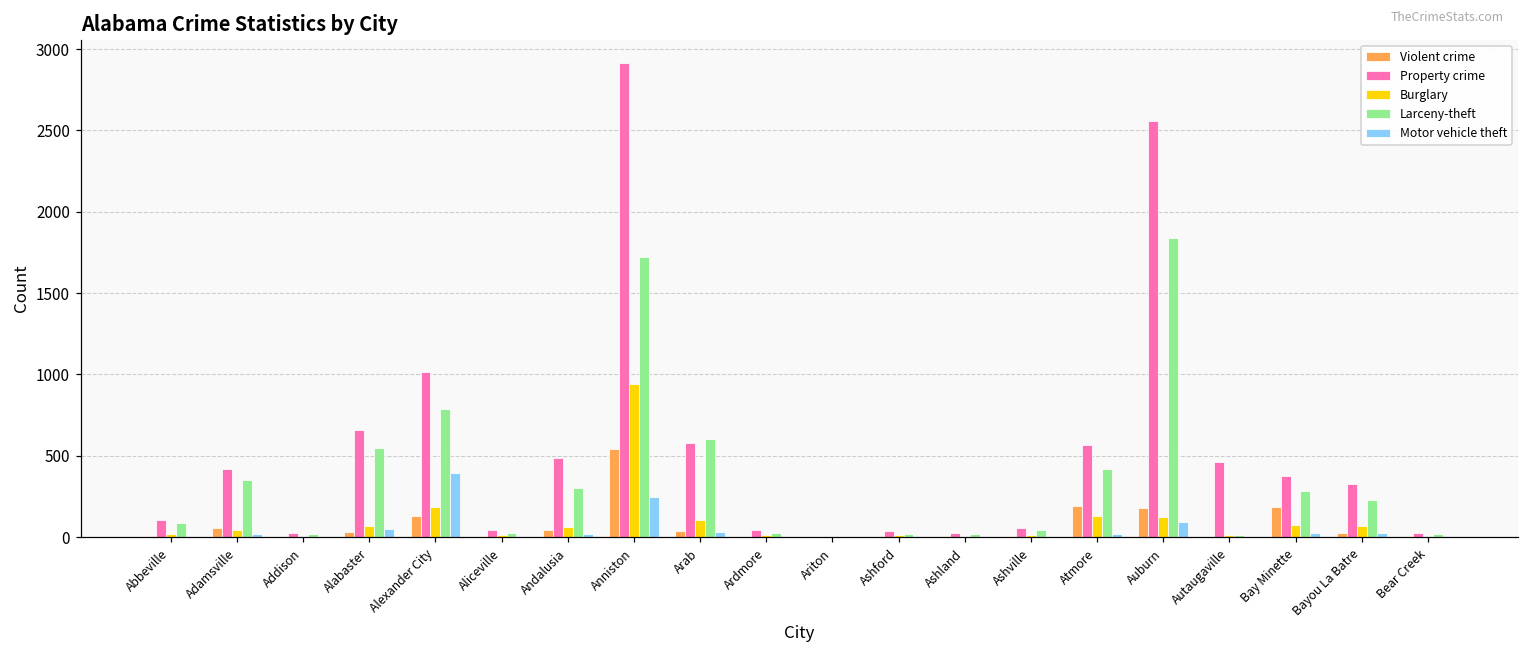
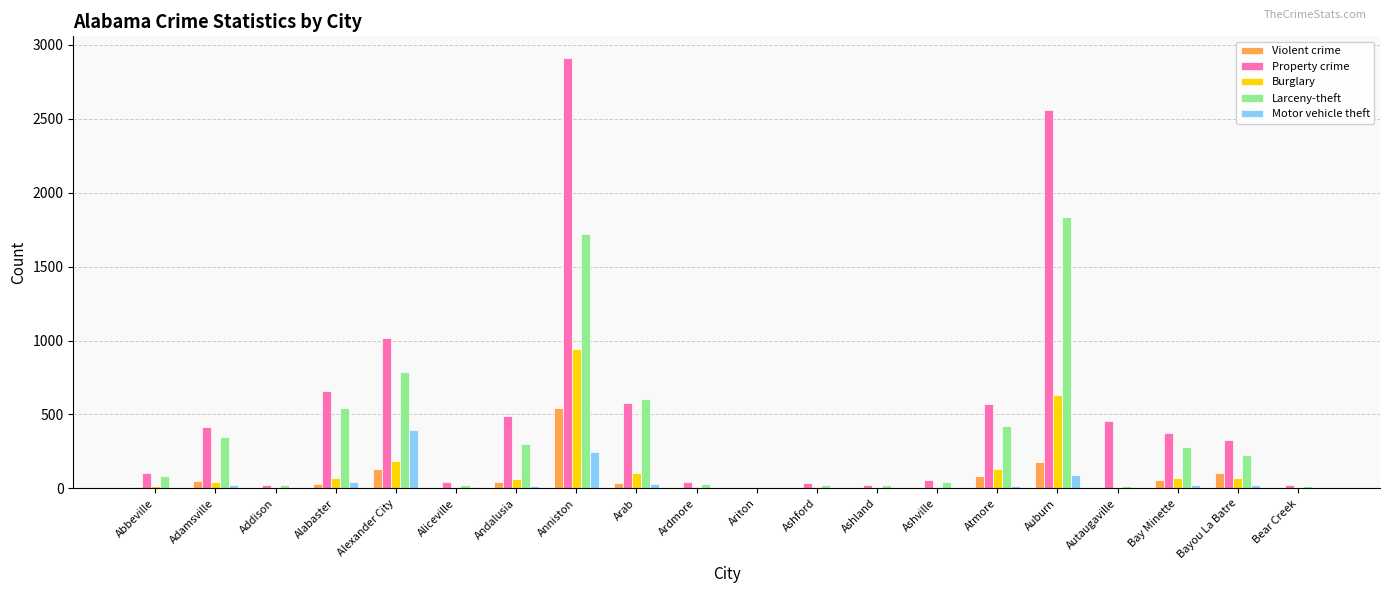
Violent crime, Atmore: 190 -> 80
Burglary, Auburn: 120 -> 630
Violent crime, Bay Minette: 190 -> 50
Violent crime, Bayou La Batre: 30 -> 100
